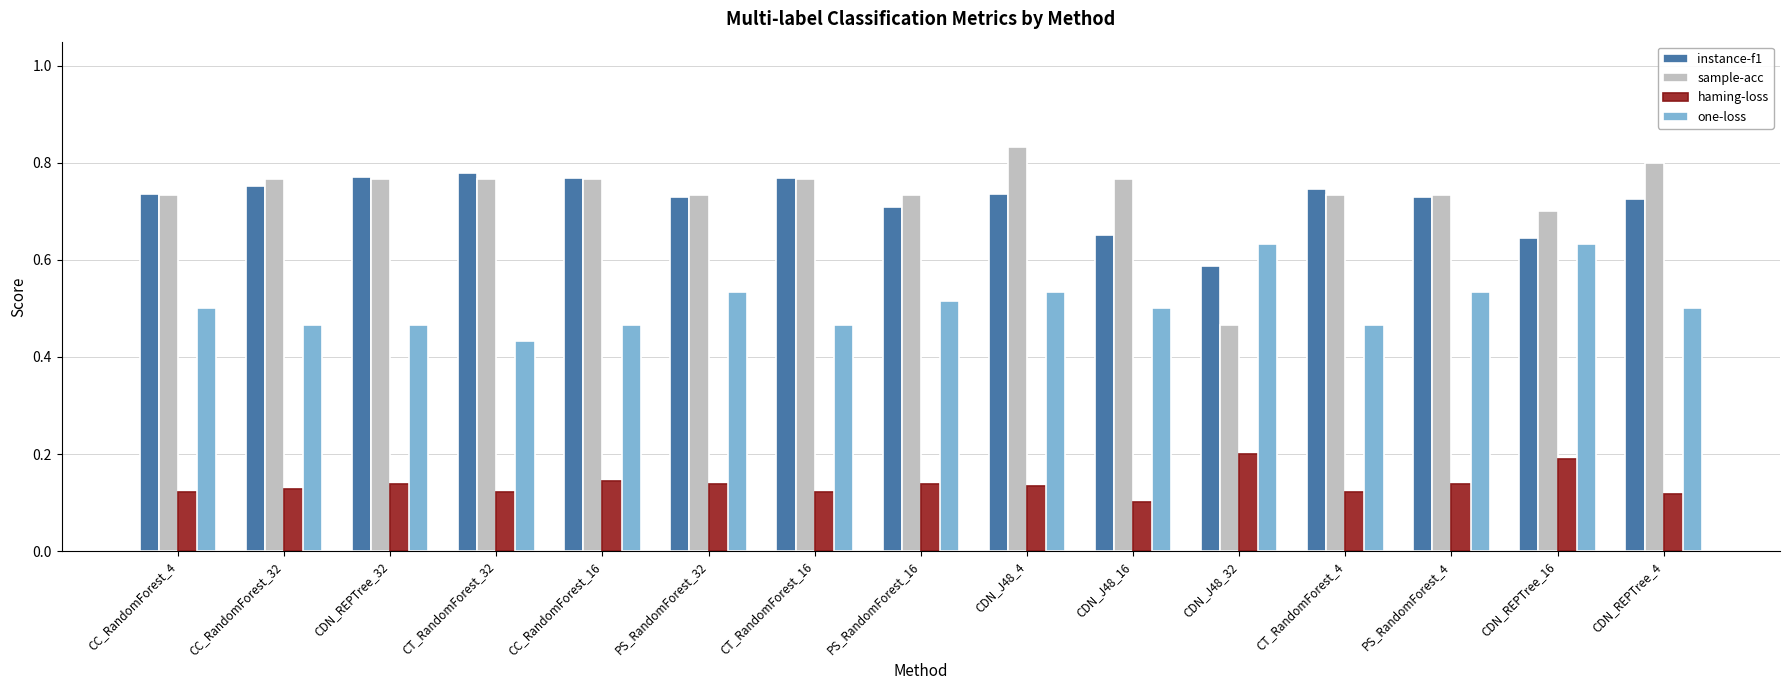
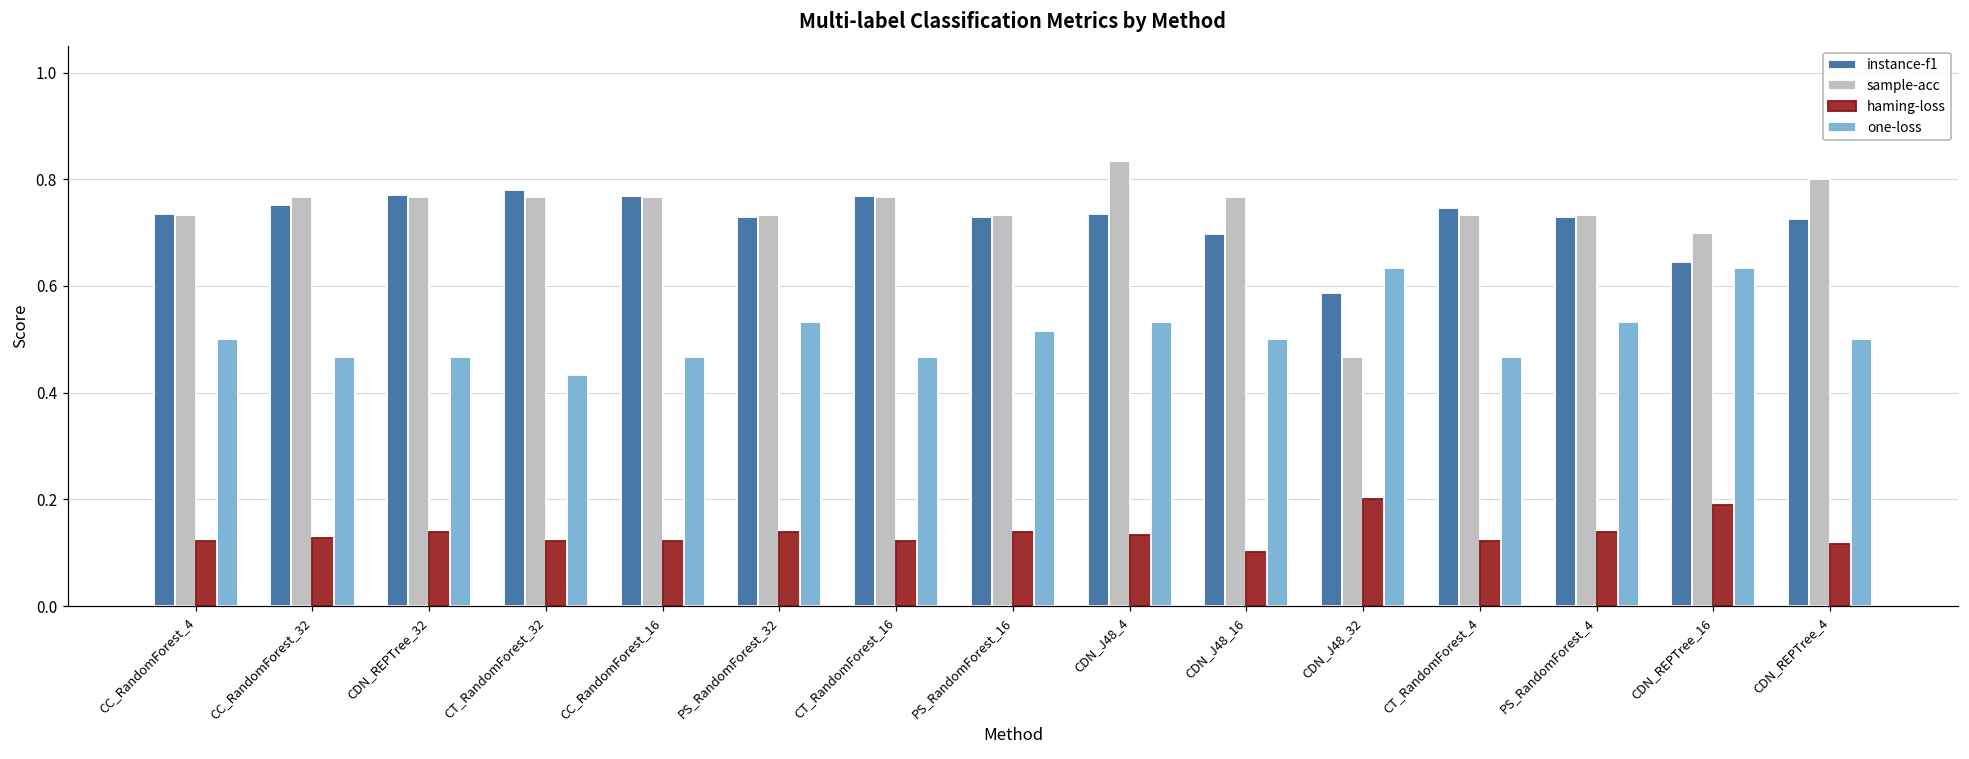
haming-loss, CC_RandomForest_16: 0.14 -> 0.12
instance-f1, PS_RandomForest_16: 0.71 -> 0.73
instance-f1, CDN_J48_16: 0.65 -> 0.70
